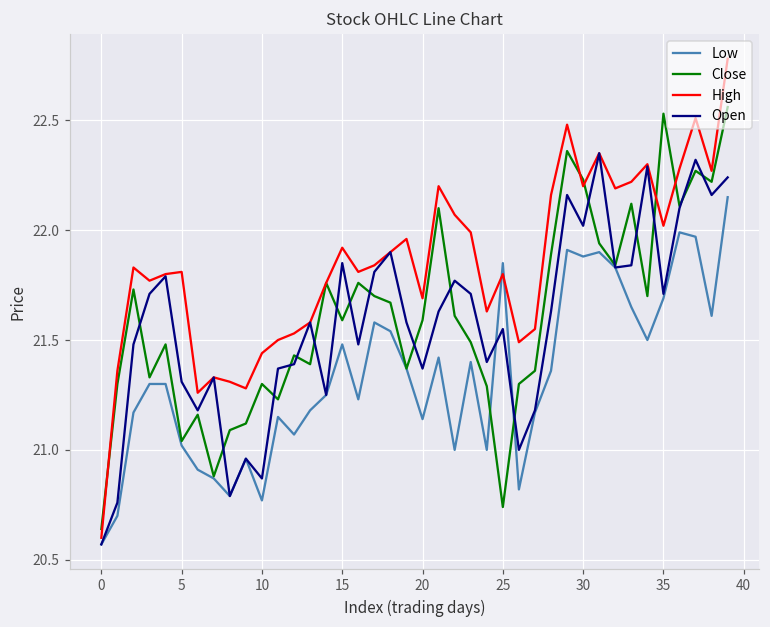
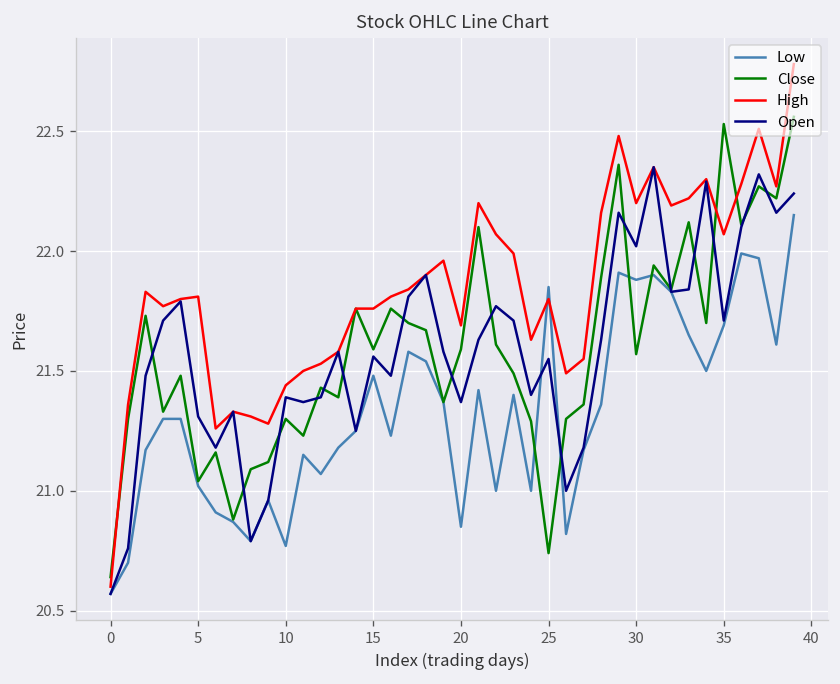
Open, 10: 20.87 -> 21.39
High, 15: 21.92 -> 21.76
Open, 15: 21.85 -> 21.56
Low, 20: 21.14 -> 20.85
Close, 30: 22.23 -> 21.57
High, 35: 22.02 -> 22.07
